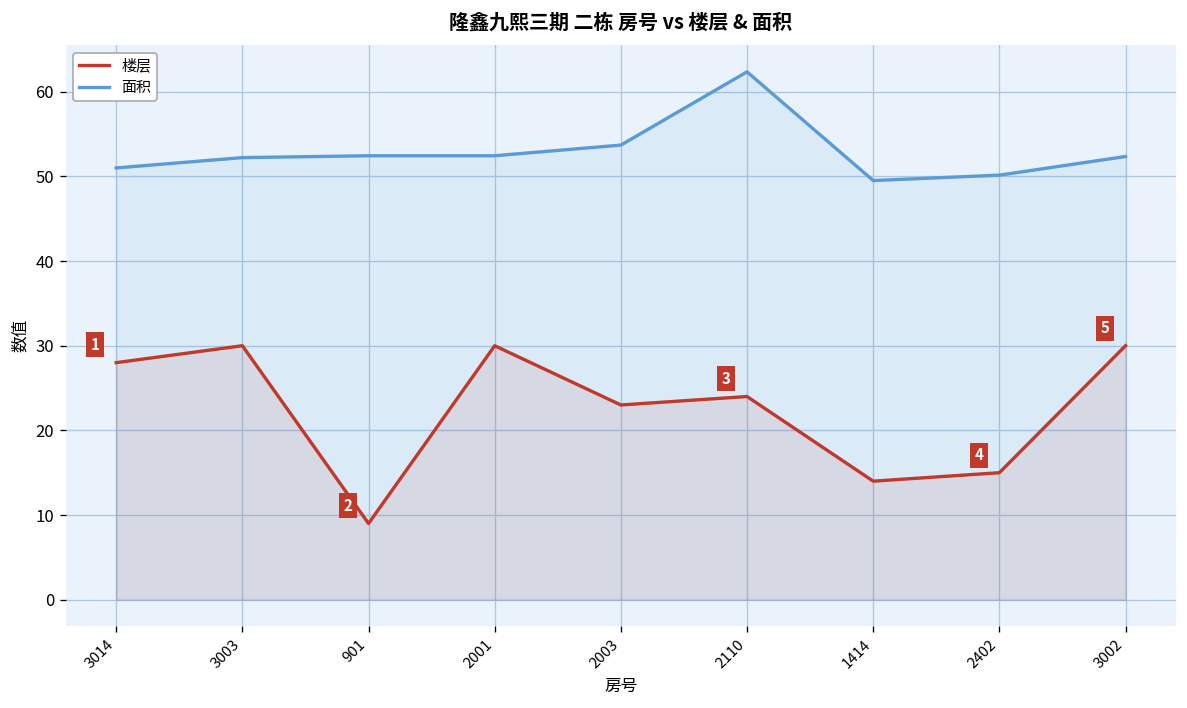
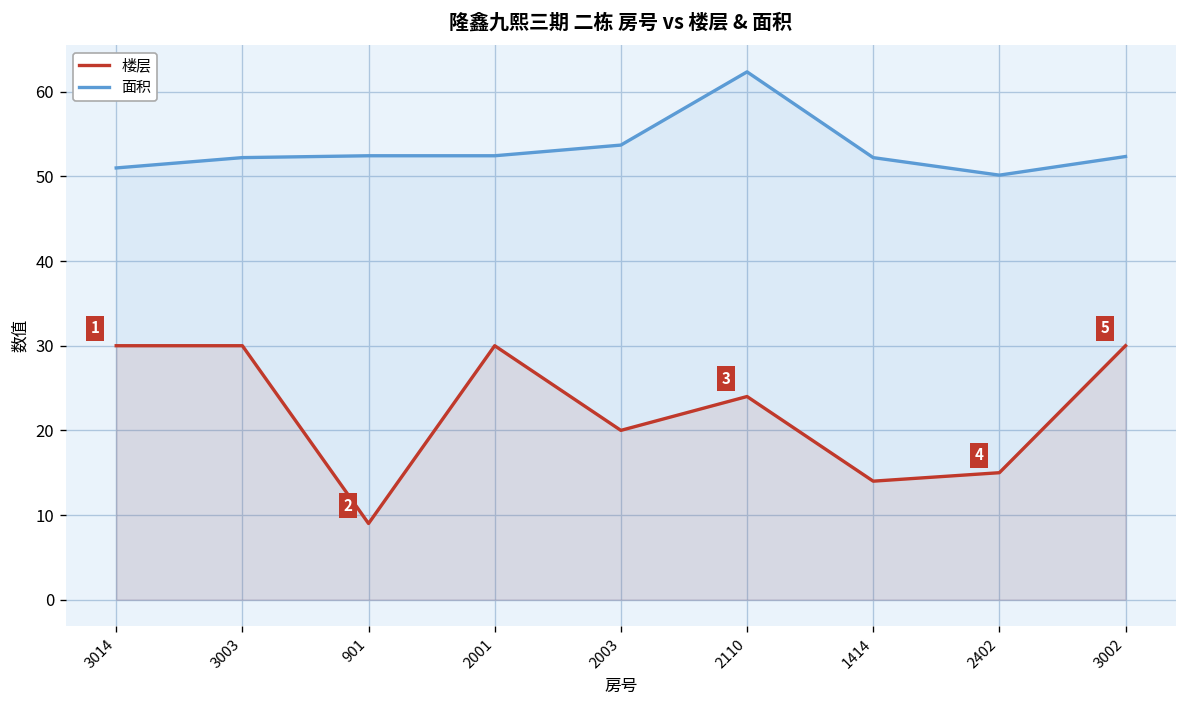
楼层, 3014: 28 -> 30
楼层, 2003: 23 -> 20
面积, 1414: 50 -> 52
